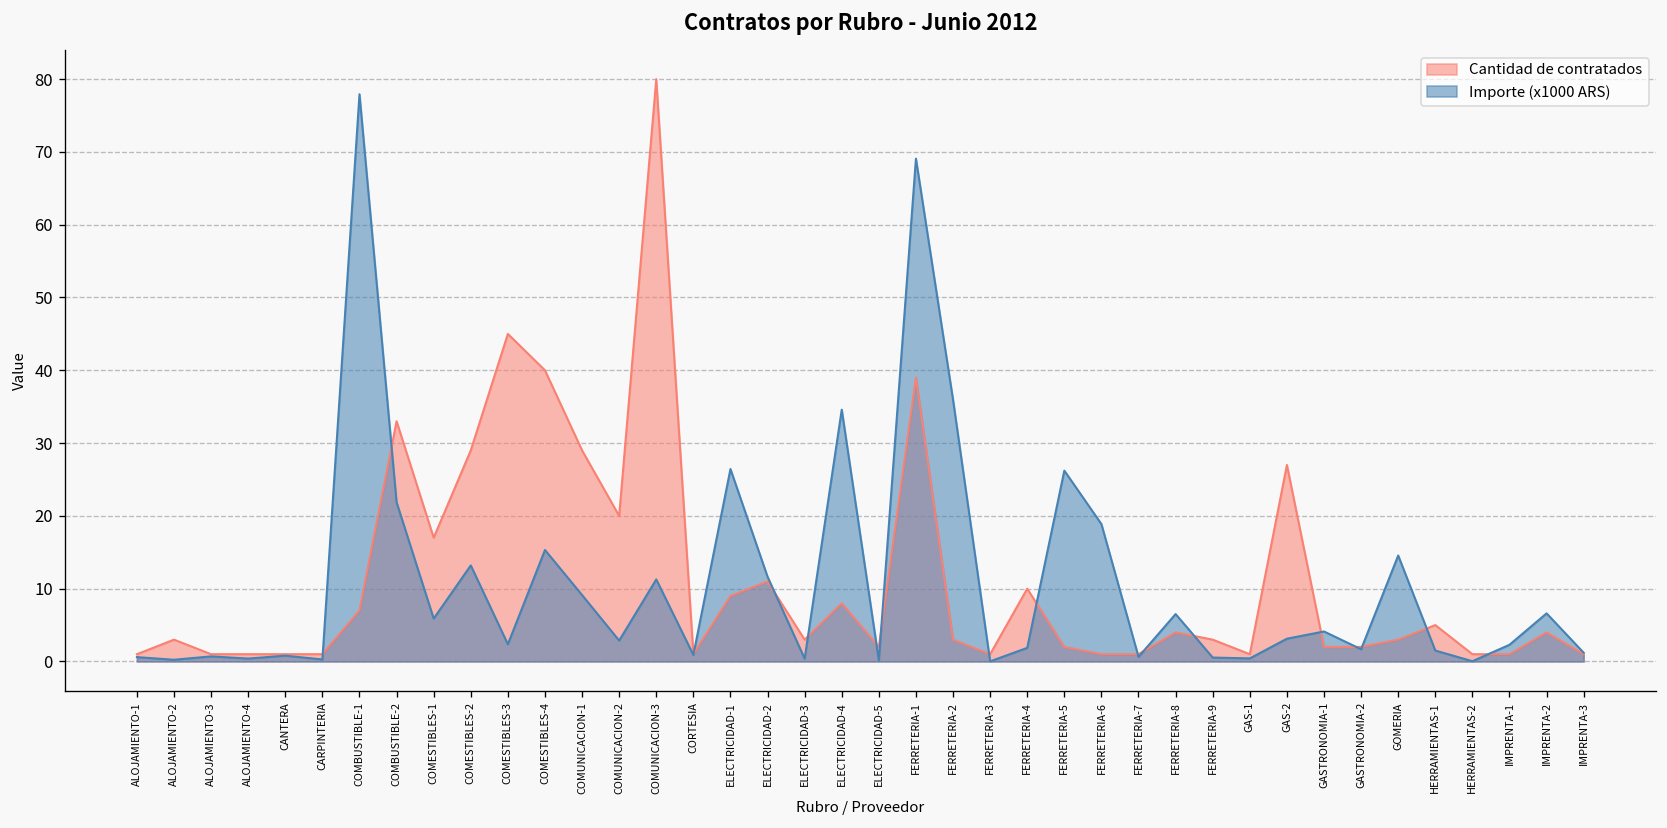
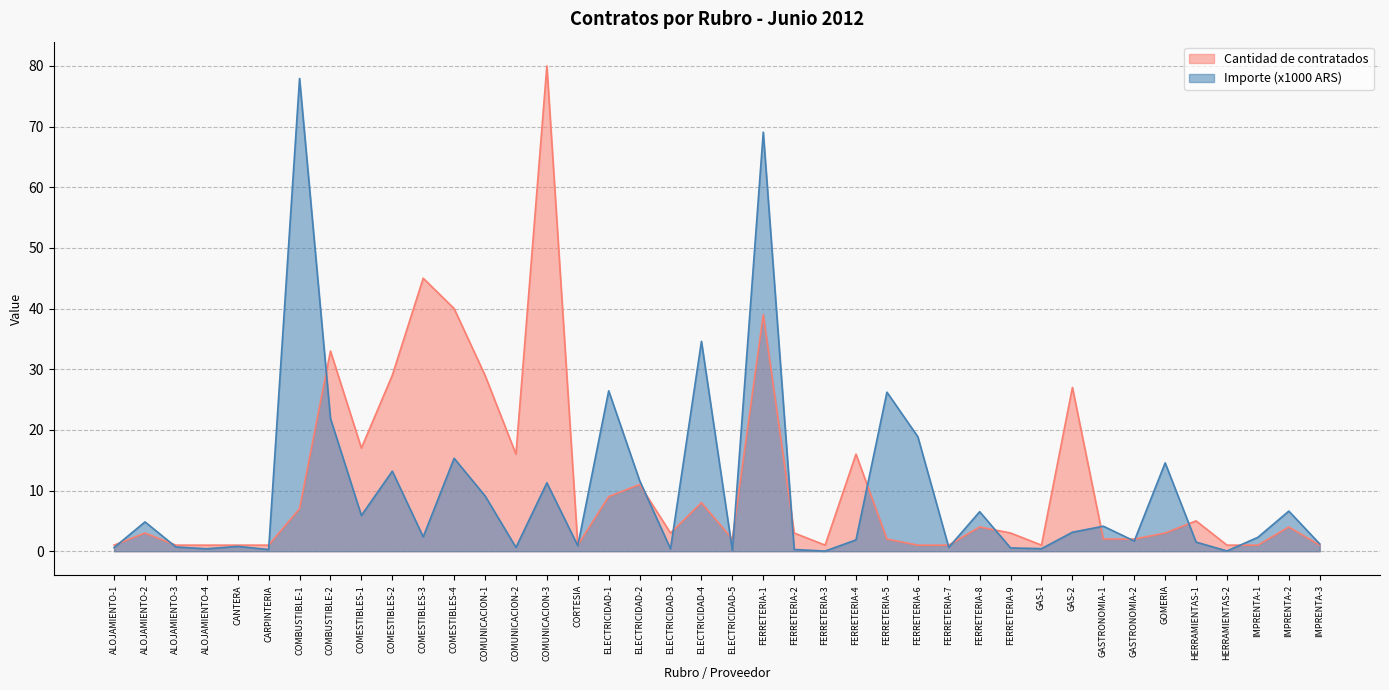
Importe (x1000 ARS), ALOJAMIENTO-2: 0 -> 5
Cantidad de contratados, COMUNICACION-2: 20 -> 16
Importe (x1000 ARS), COMUNICACION-2: 3 -> 1
Importe (x1000 ARS), FERRETERIA-2: 36 -> 0
Cantidad de contratados, FERRETERIA-4: 10 -> 16
